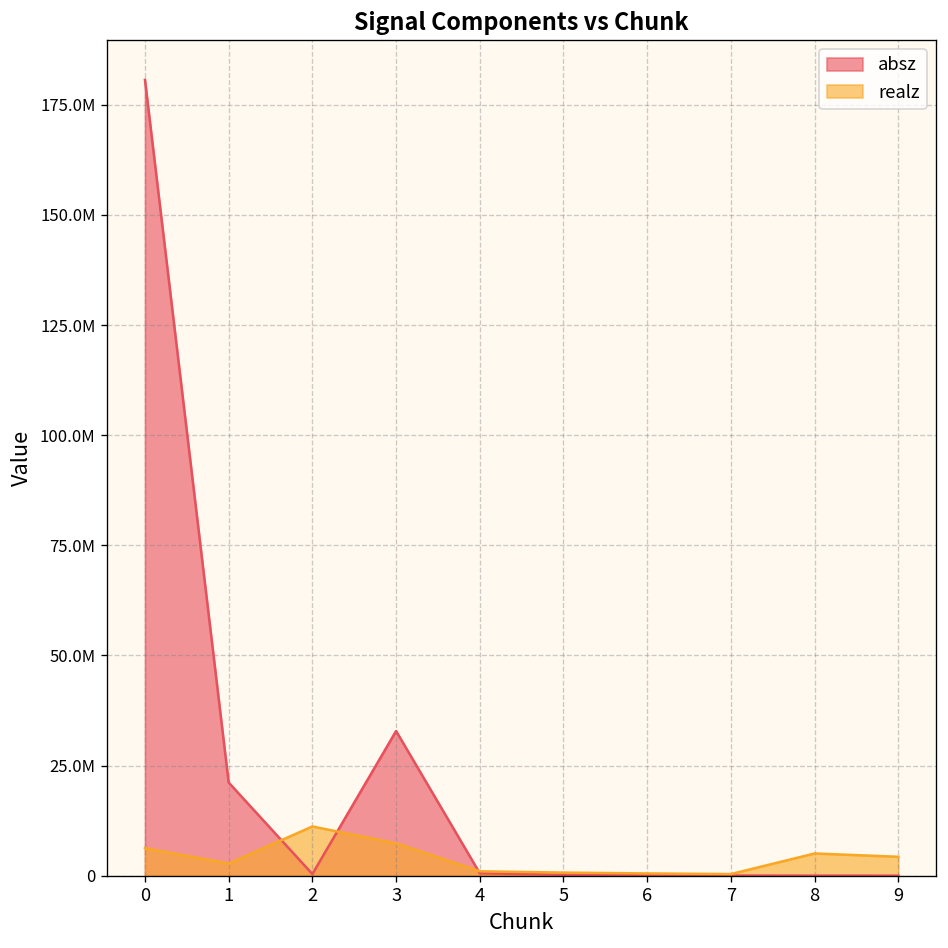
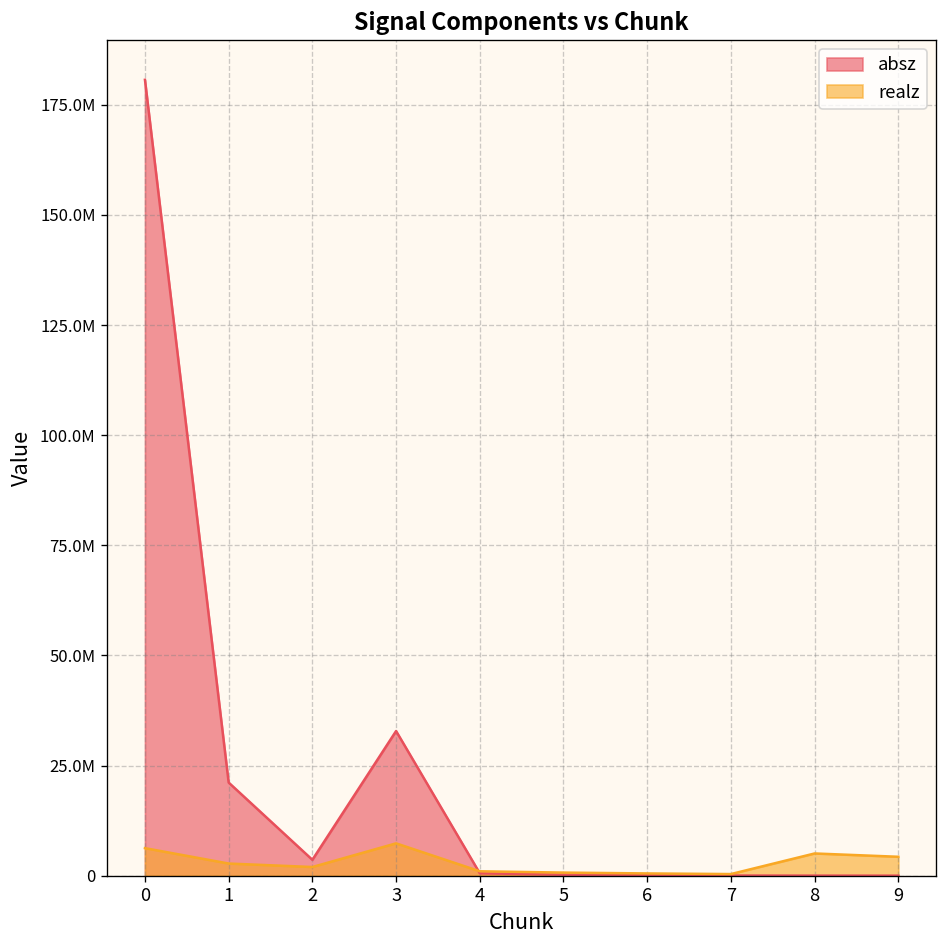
absz, 2: 0 -> 4000000
realz, 2: 11000000 -> 2000000
